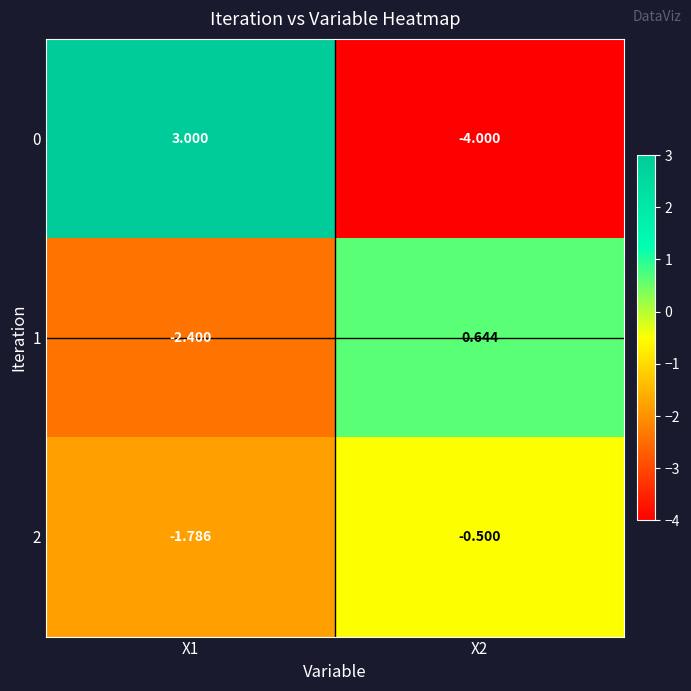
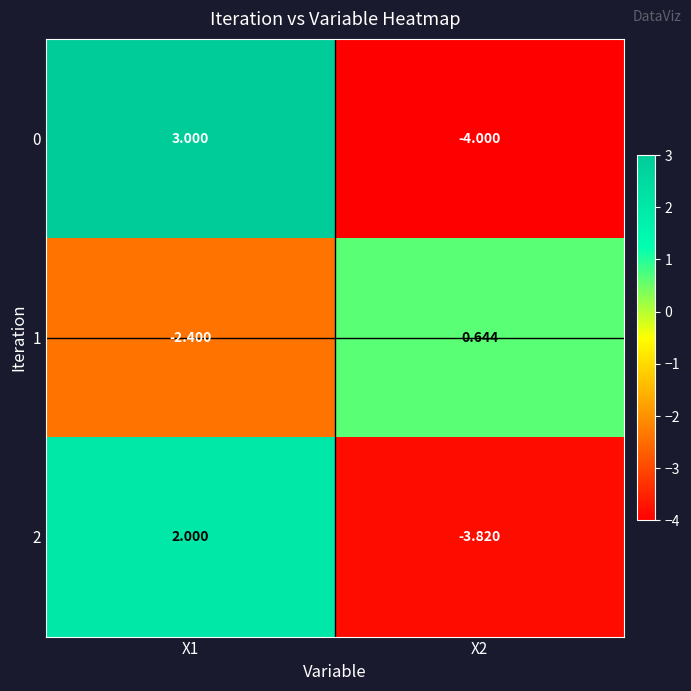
2, X1: -1.786 -> 2.000
2, X2: -0.500 -> -3.820
